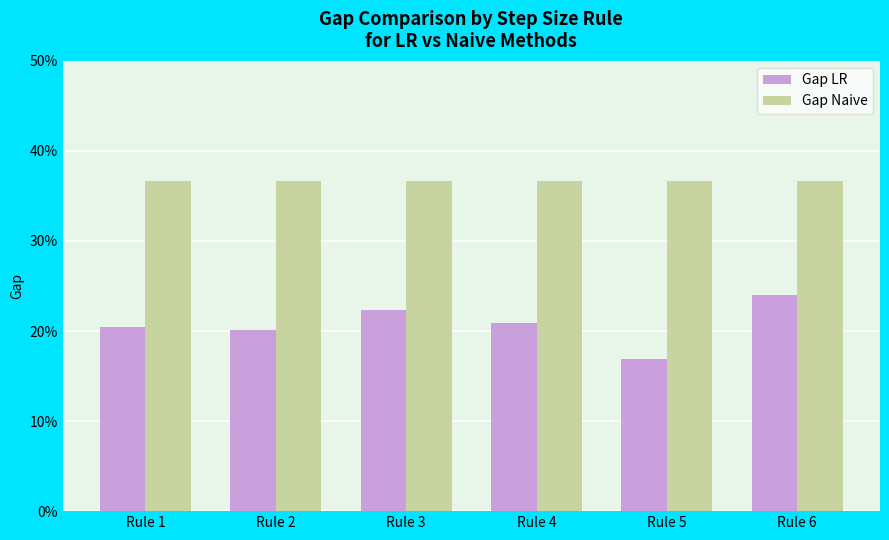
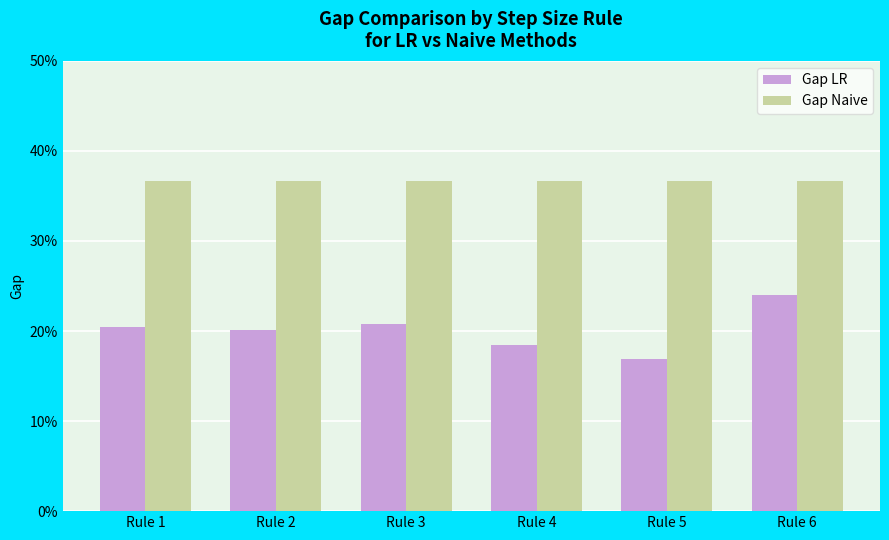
Gap LR, Rule 3: 22% -> 21%
Gap LR, Rule 4: 21% -> 18%
